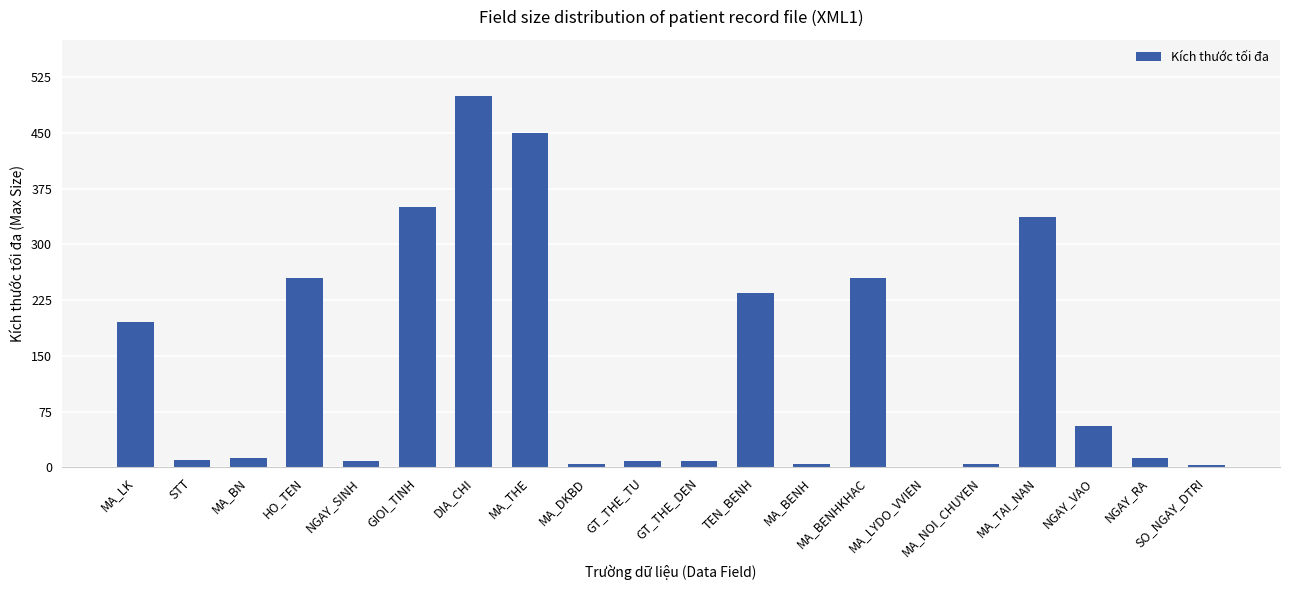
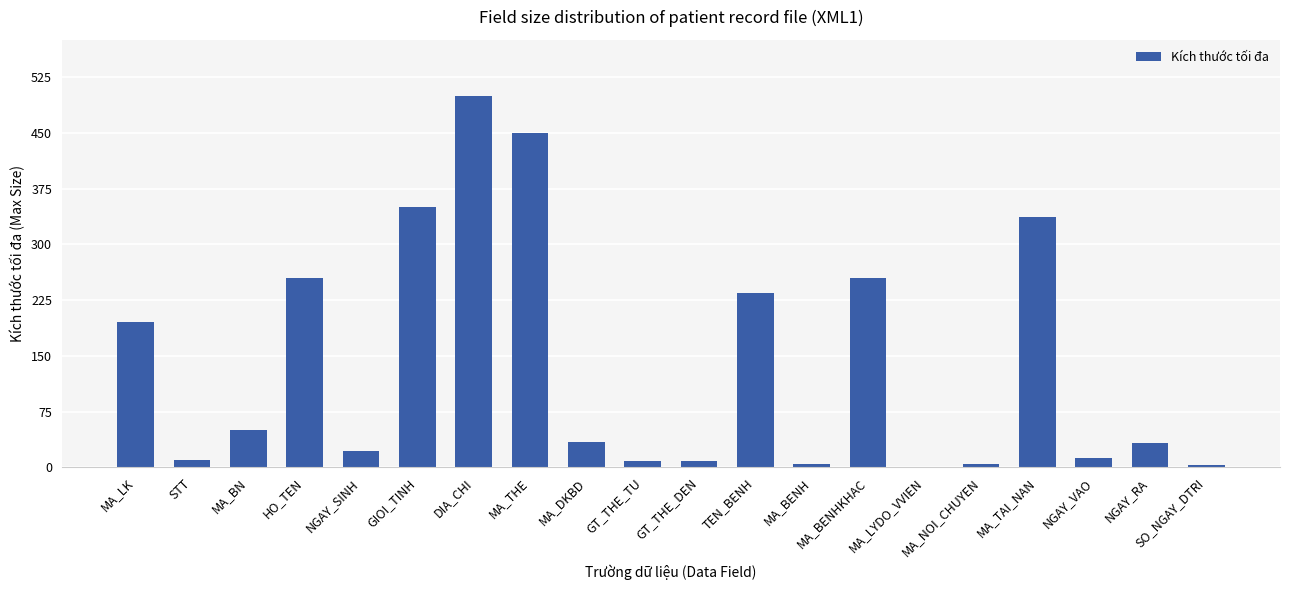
MA_BN: 10 -> 50
NGAY_SINH: 10 -> 20
MA_DKBD: 10 -> 30
NGAY_VAO: 60 -> 10
NGAY_RA: 10 -> 30
